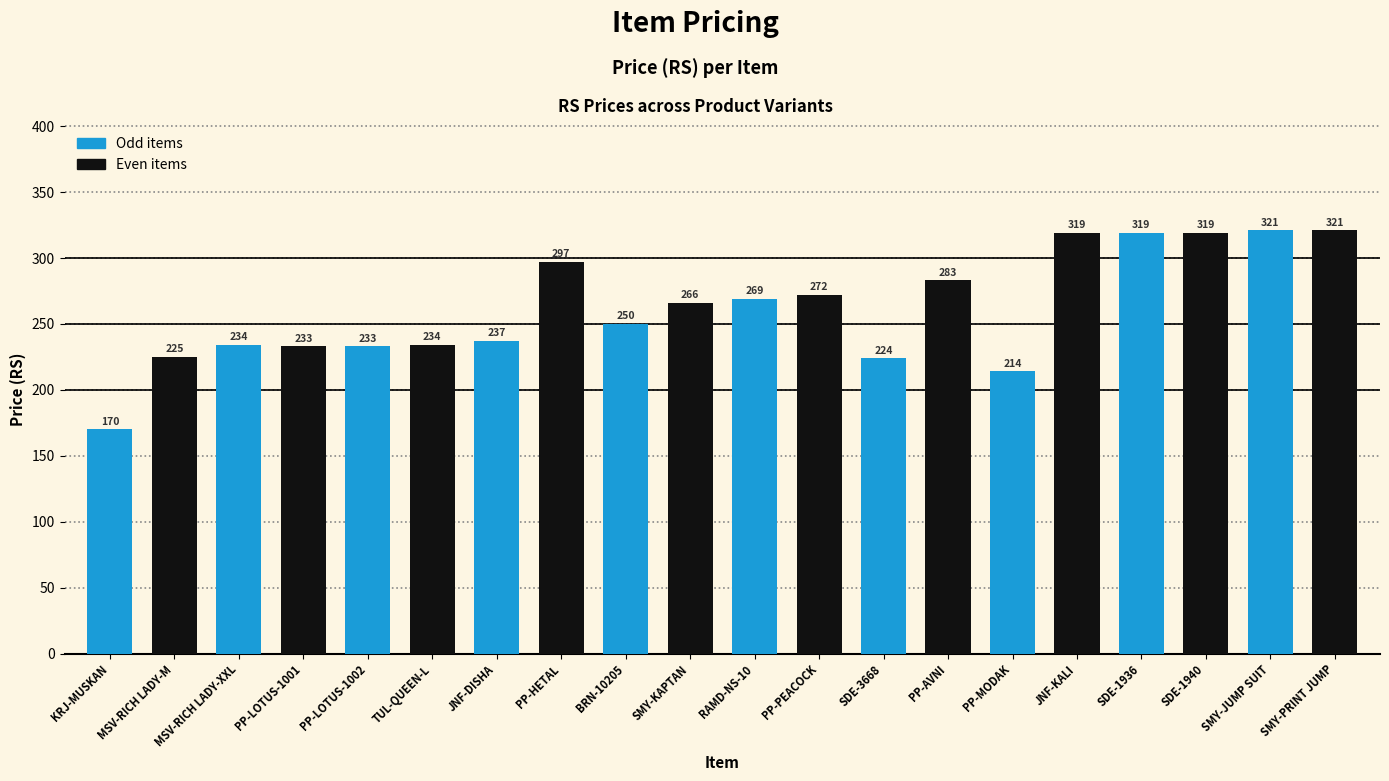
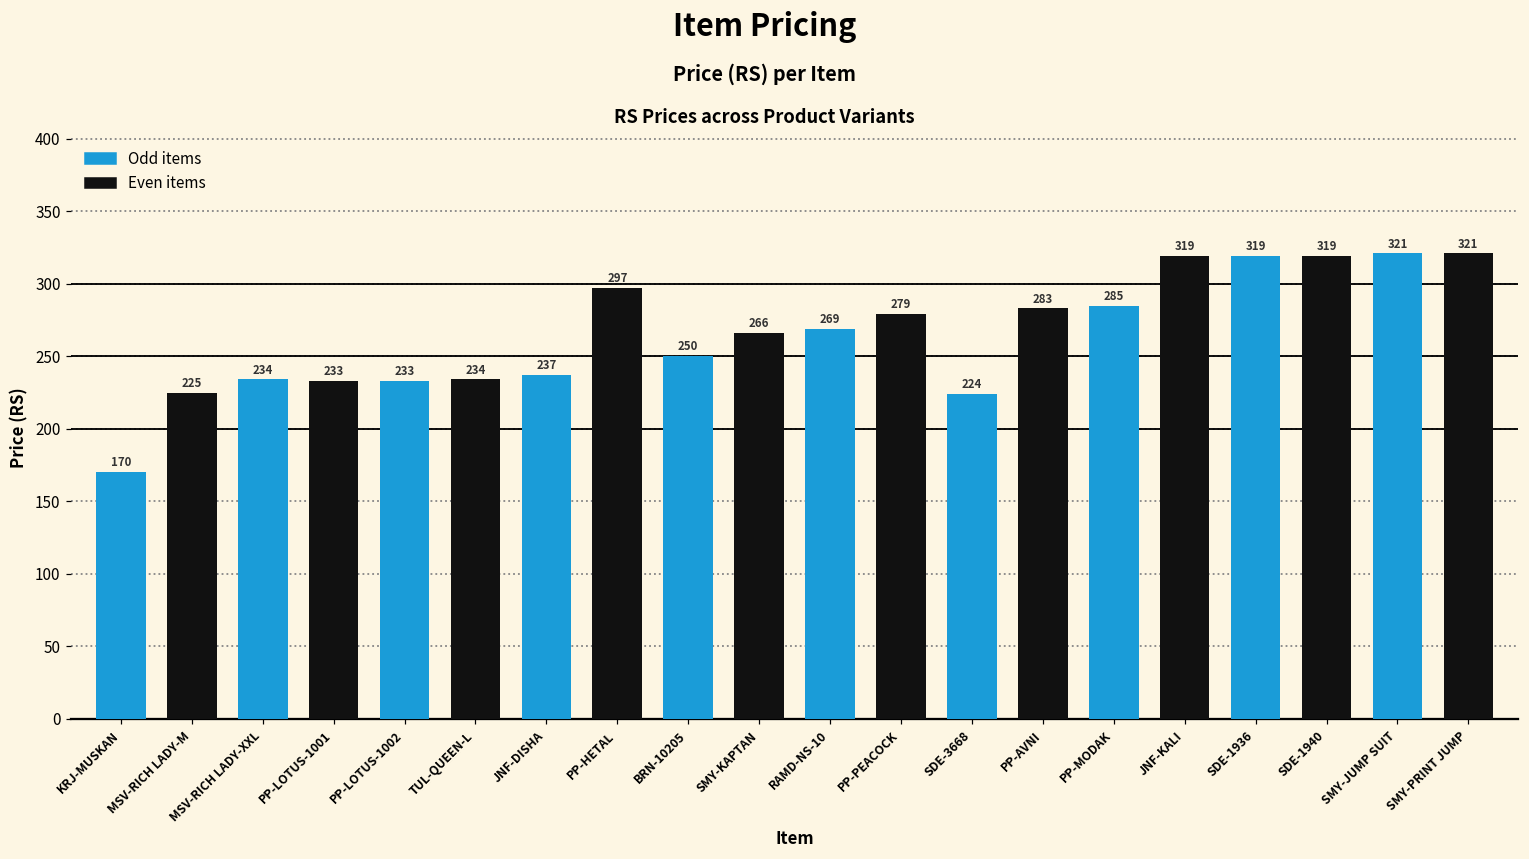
PP-PEACOCK: 272 -> 279
PP-MODAK: 214 -> 285
